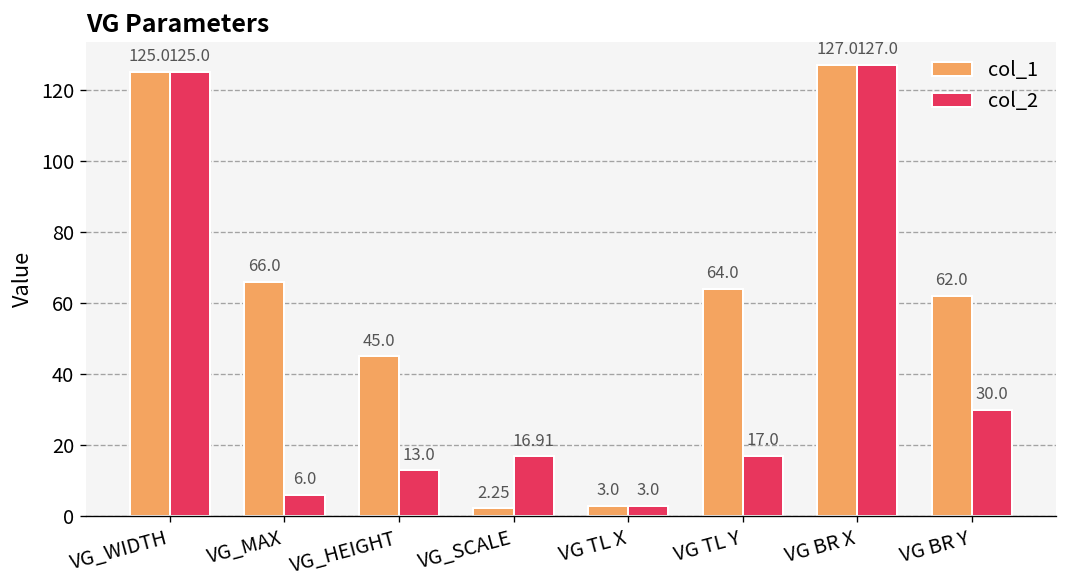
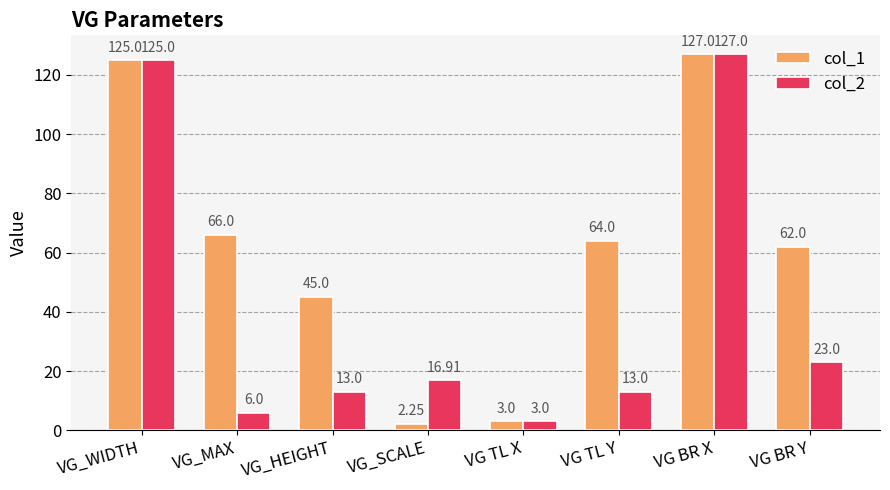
col_2, VG TL Y: 17.0 -> 13.0
col_2, VG BR Y: 30.0 -> 23.0
